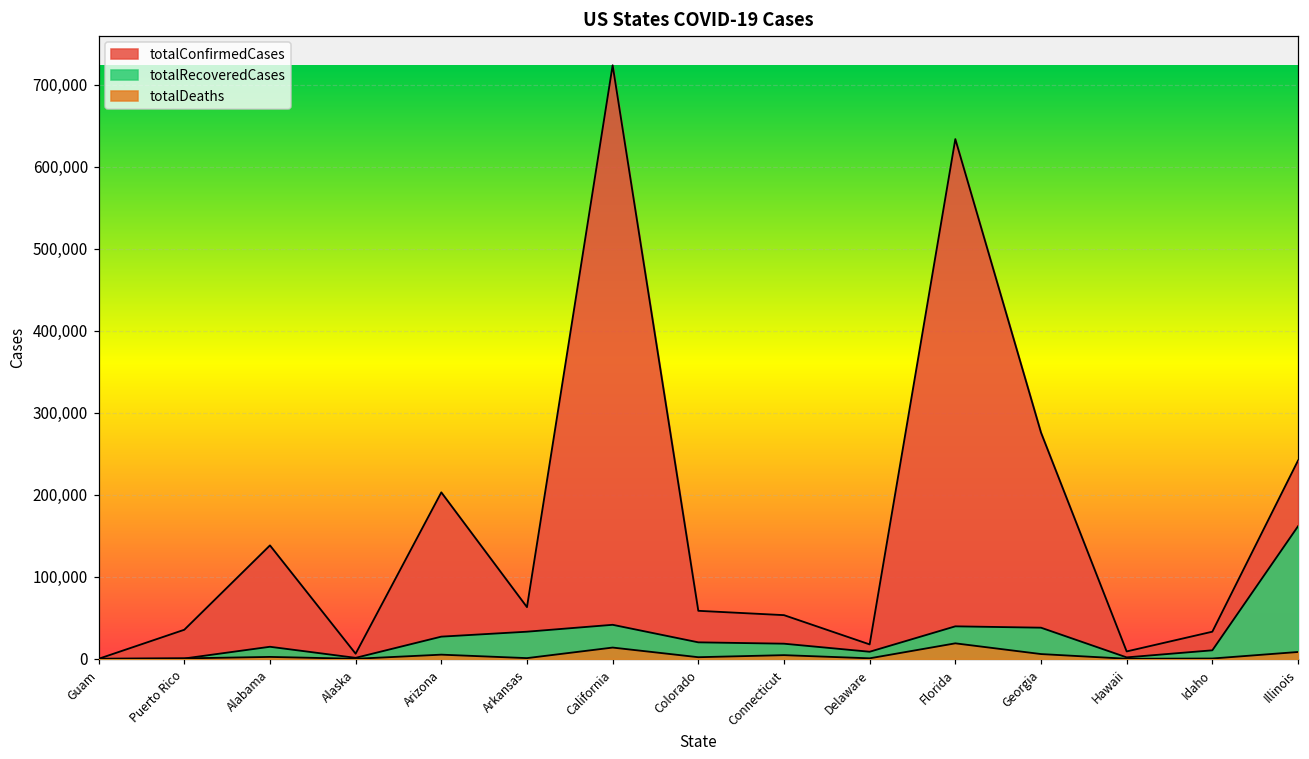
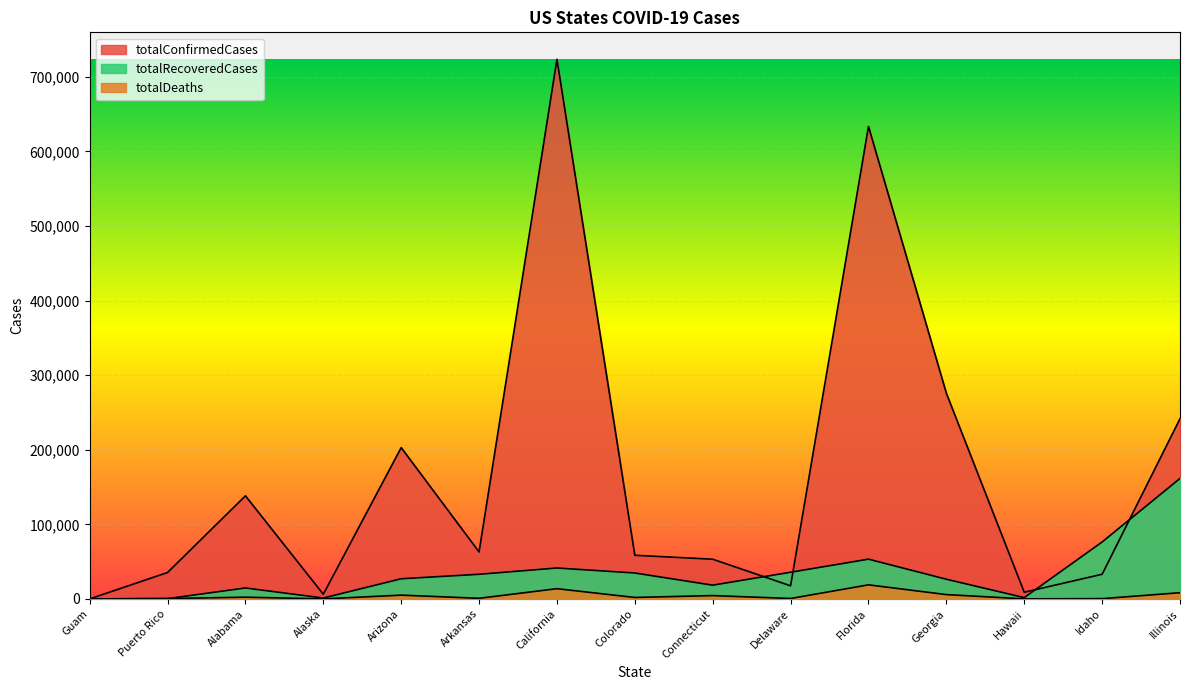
totalRecoveredCases, Colorado: 20,000 -> 30,000
totalRecoveredCases, Delaware: 10,000 -> 40,000
totalRecoveredCases, Florida: 40,000 -> 50,000
totalRecoveredCases, Georgia: 40,000 -> 30,000
totalRecoveredCases, Idaho: 10,000 -> 80,000
